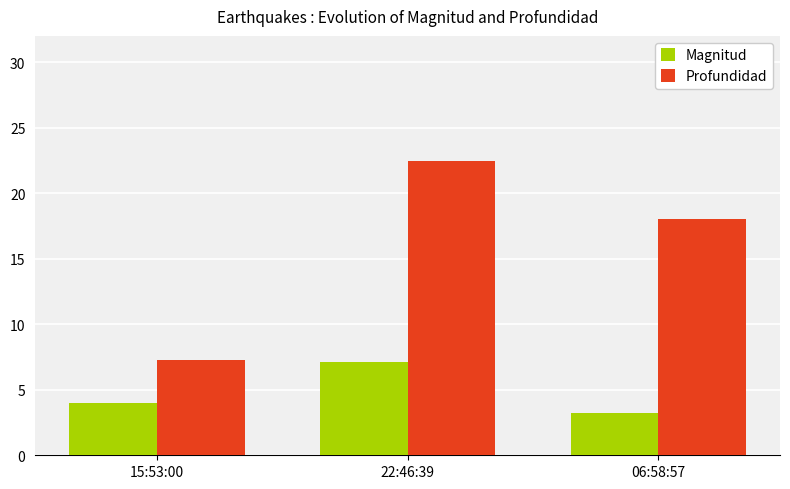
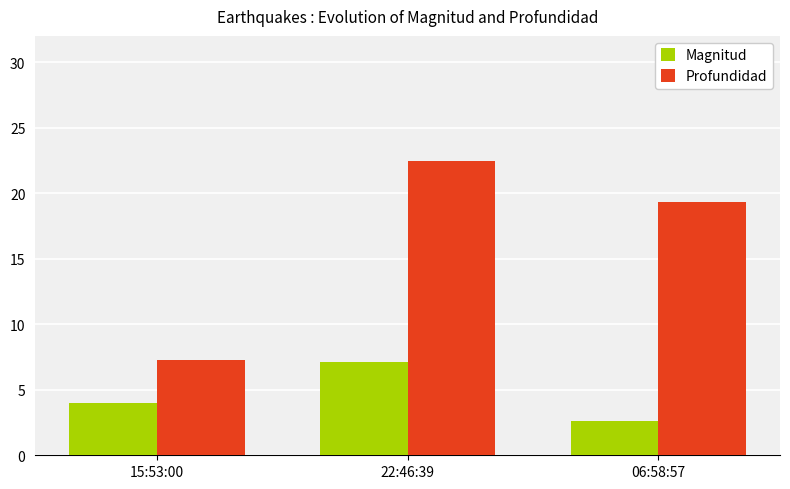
Magnitud, 06:58:57: 3.2 -> 2.6
Profundidad, 06:58:57: 18.0 -> 19.3
